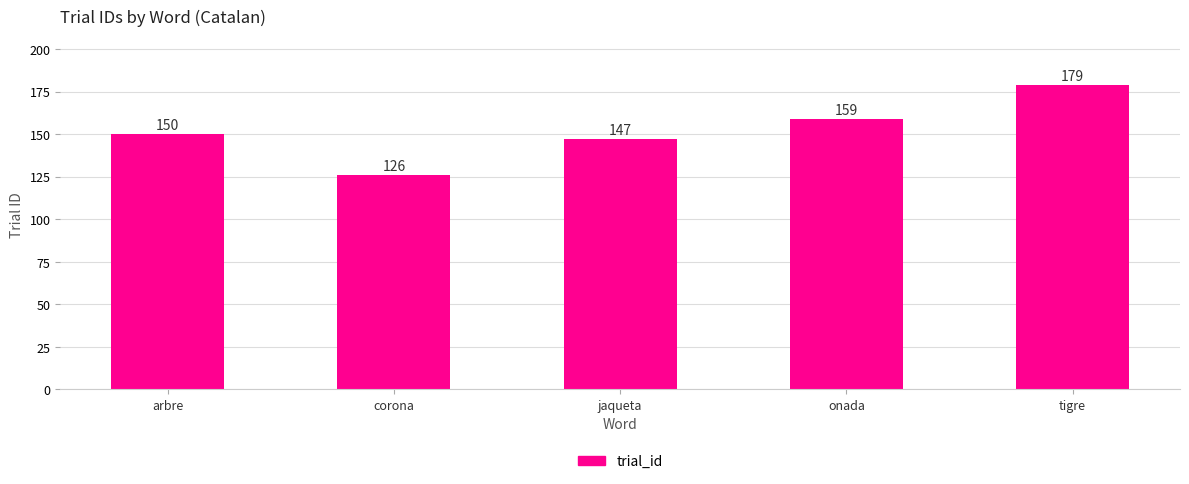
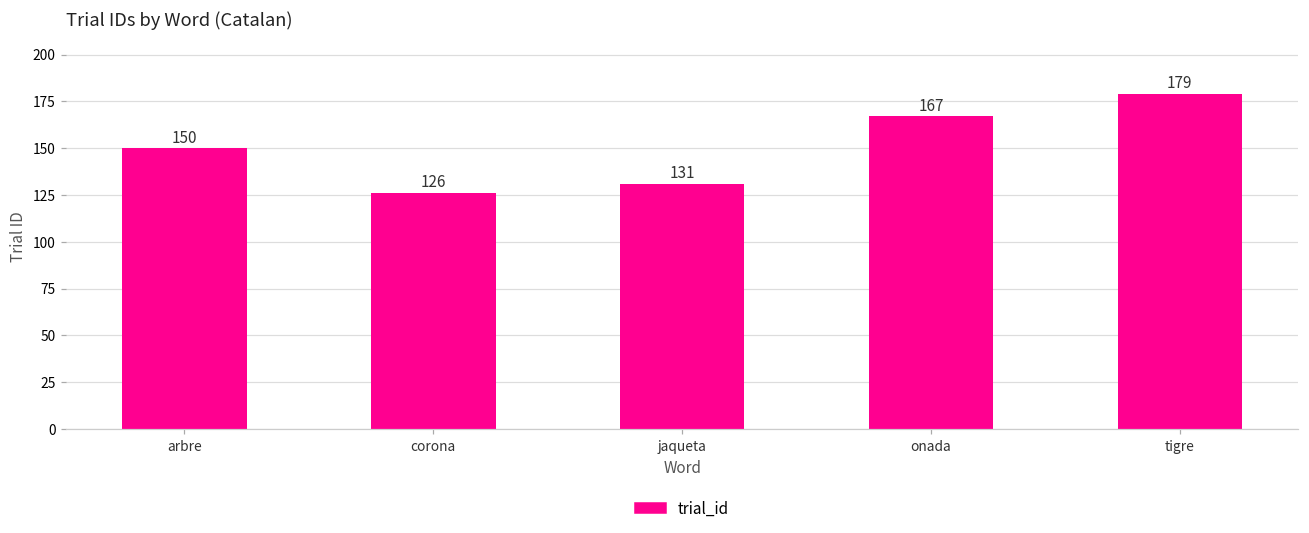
jaqueta: 147 -> 131
onada: 159 -> 167
